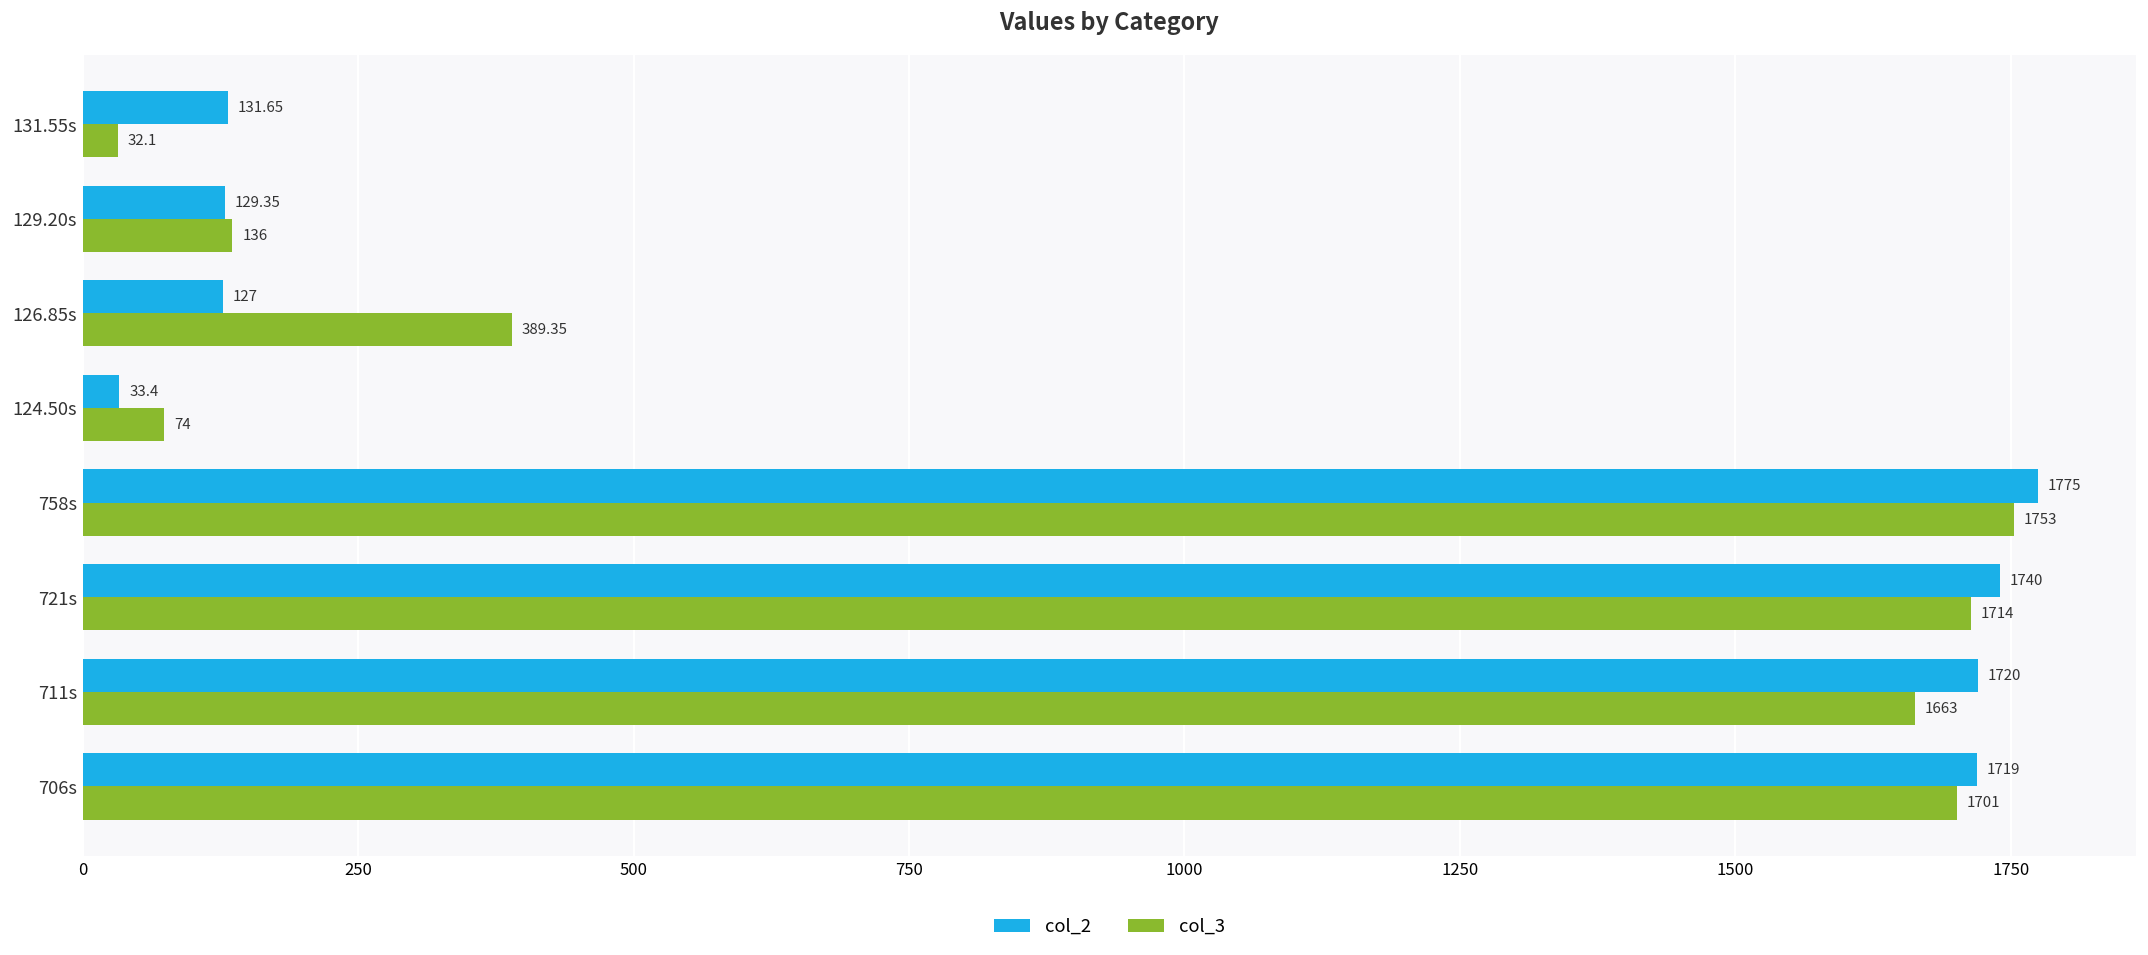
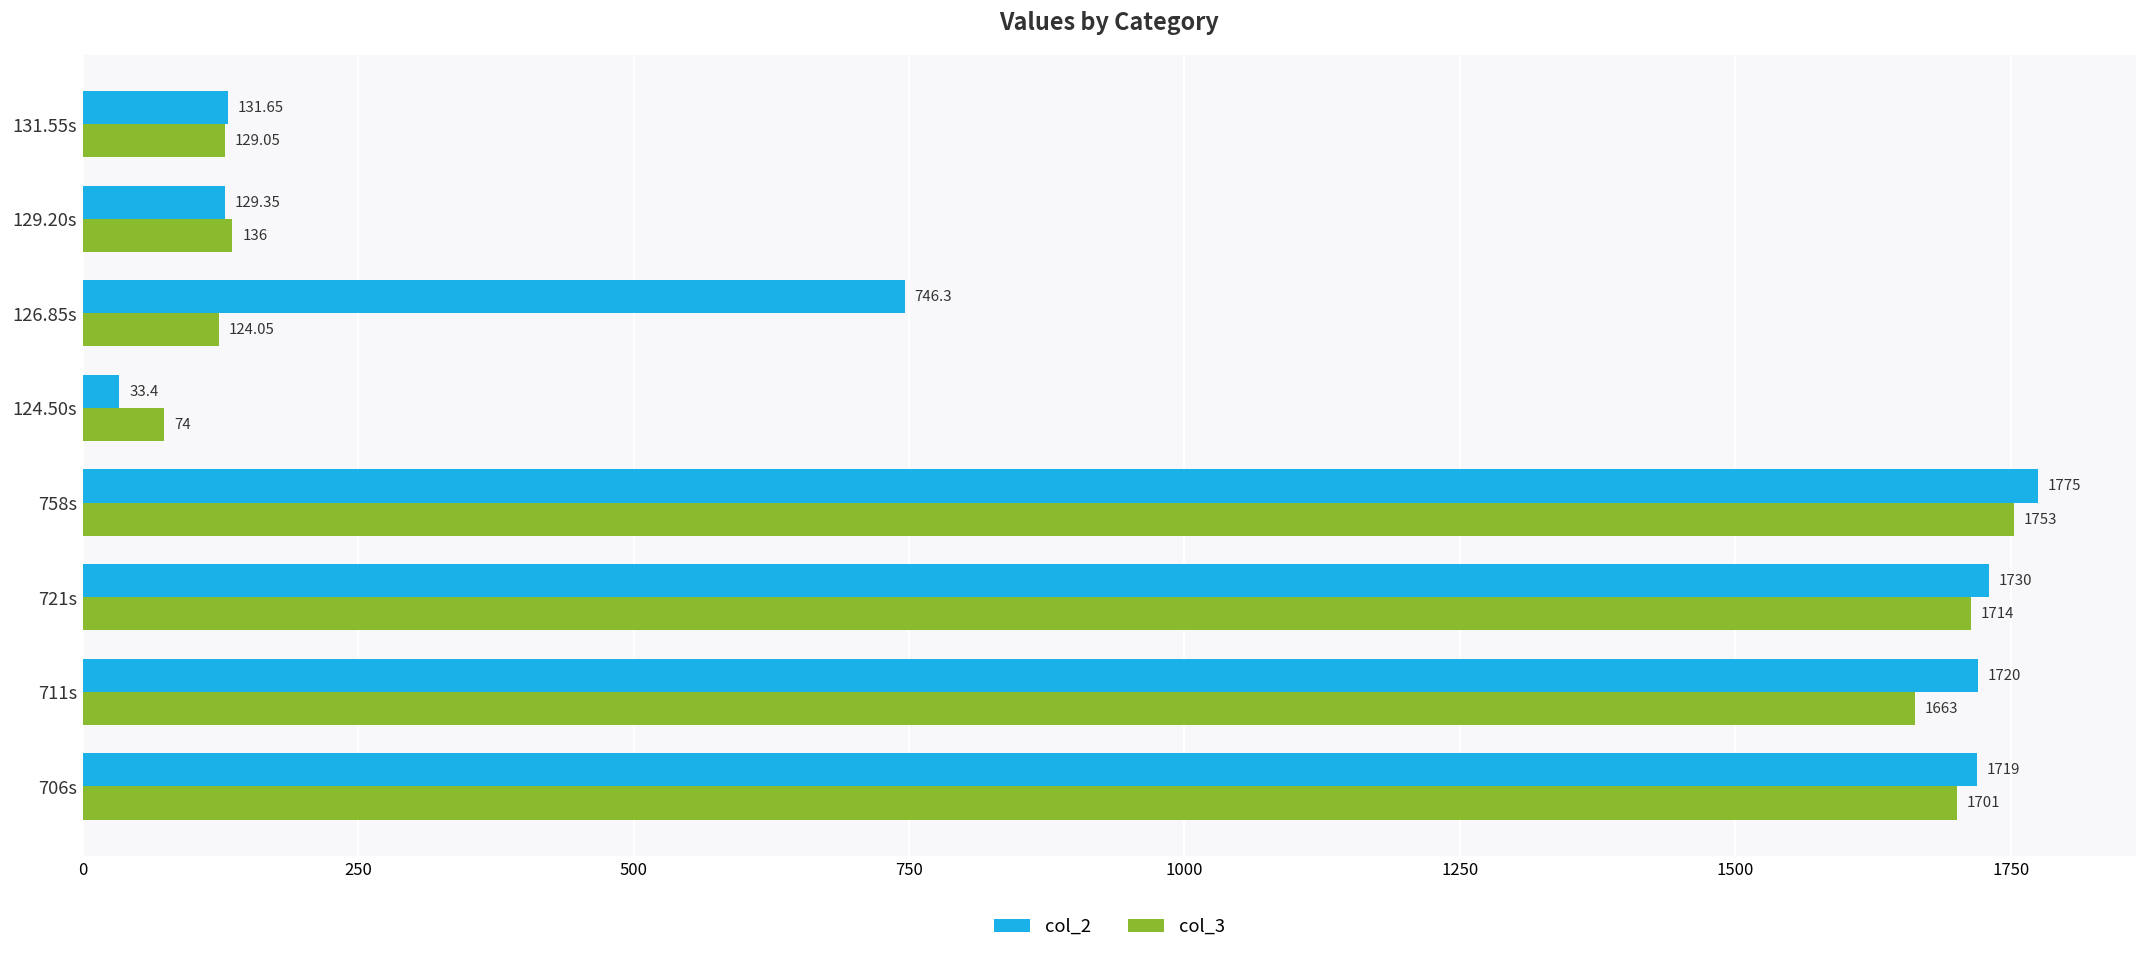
col_3, 131.55s: 32.1 -> 129.05
col_2, 126.85s: 127 -> 746.3
col_3, 126.85s: 389.35 -> 124.05
col_2, 721s: 1740 -> 1730
